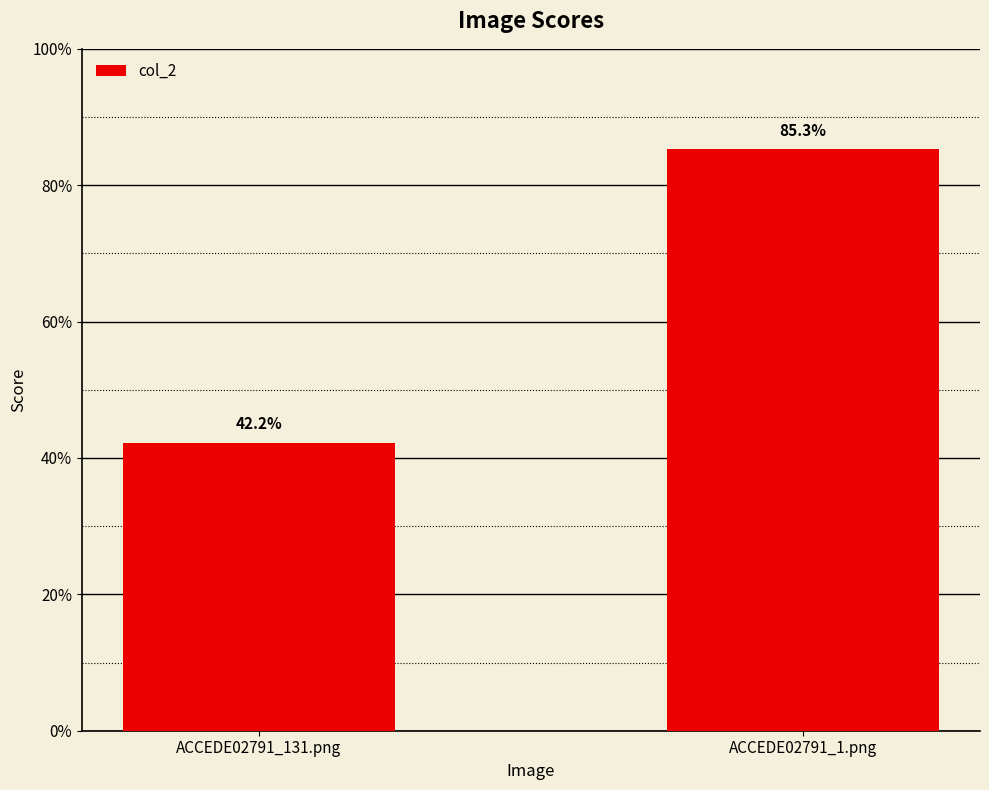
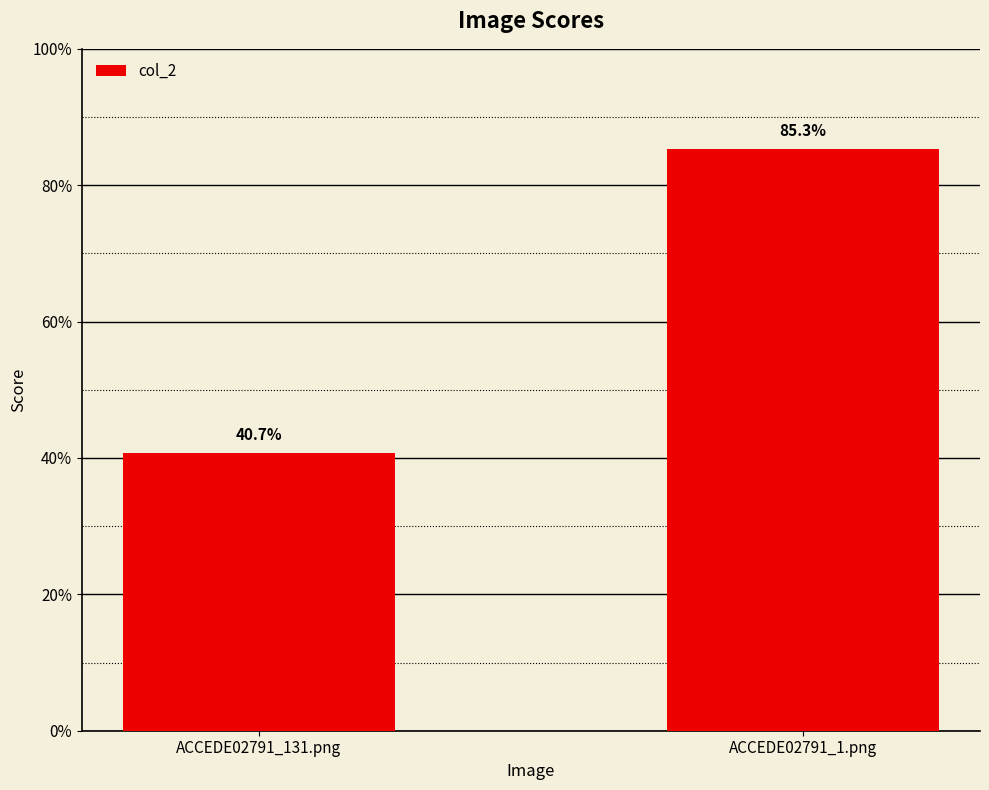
ACCEDE02791_131.png: 42.2% -> 40.7%
